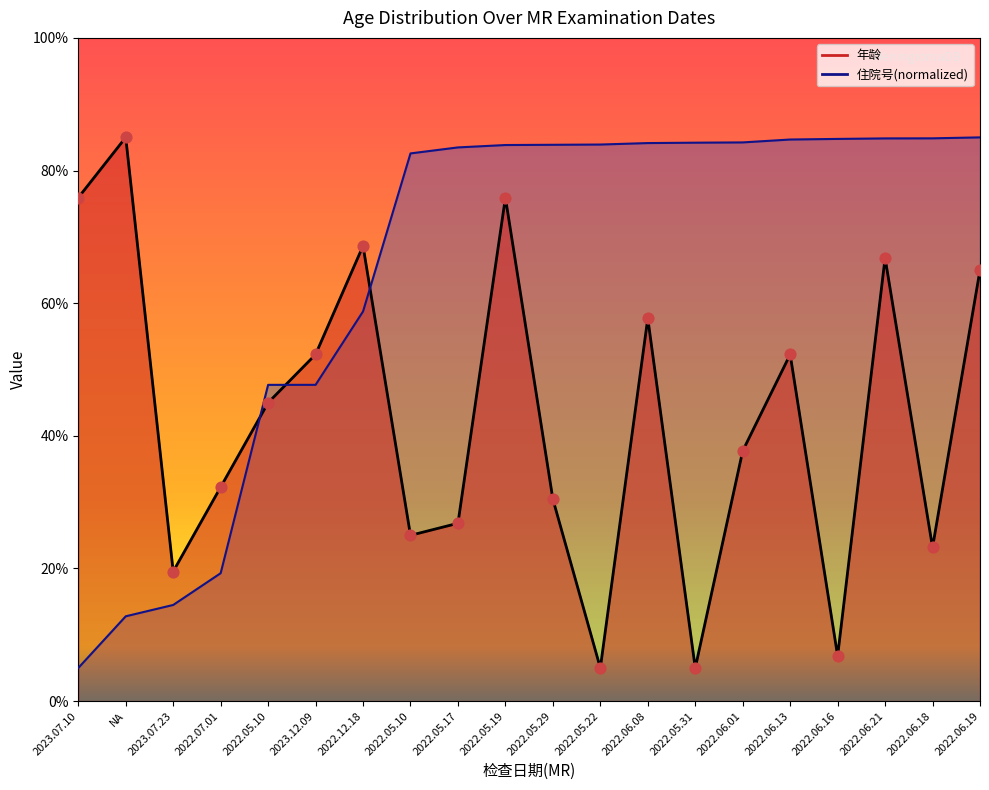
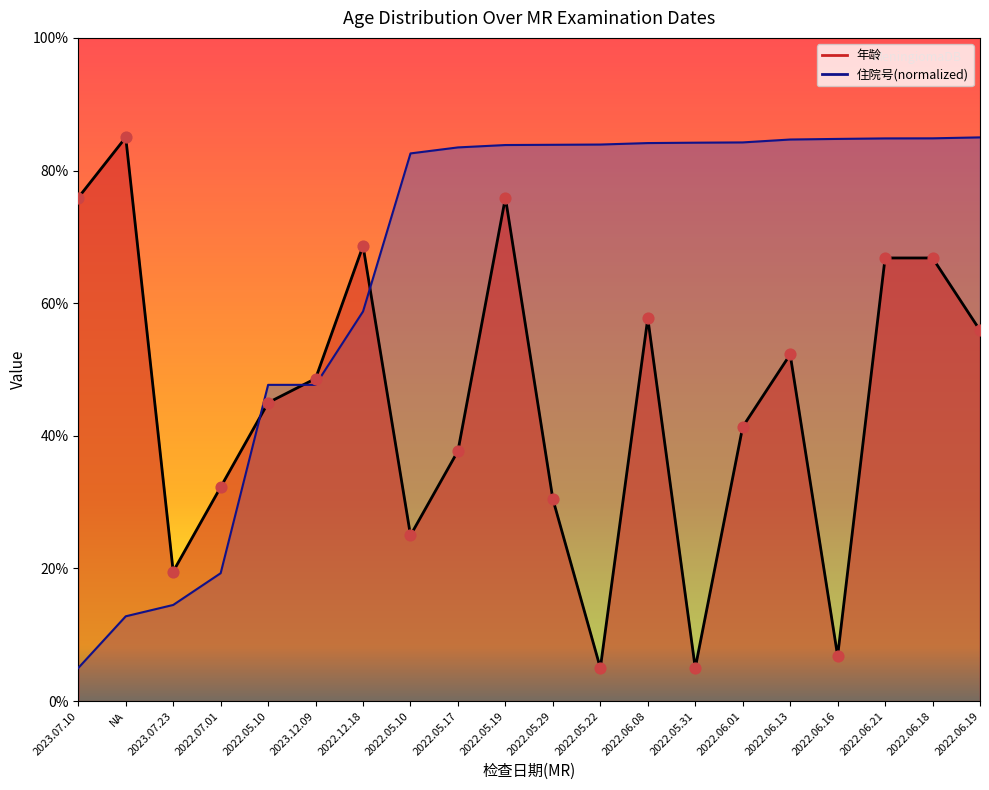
年龄, 2023.12.09: 52% -> 49%
年龄, 2022.05.17: 27% -> 38%
年龄, 2022.06.01: 38% -> 41%
年龄, 2022.06.18: 23% -> 67%
年龄, 2022.06.19: 65% -> 56%
